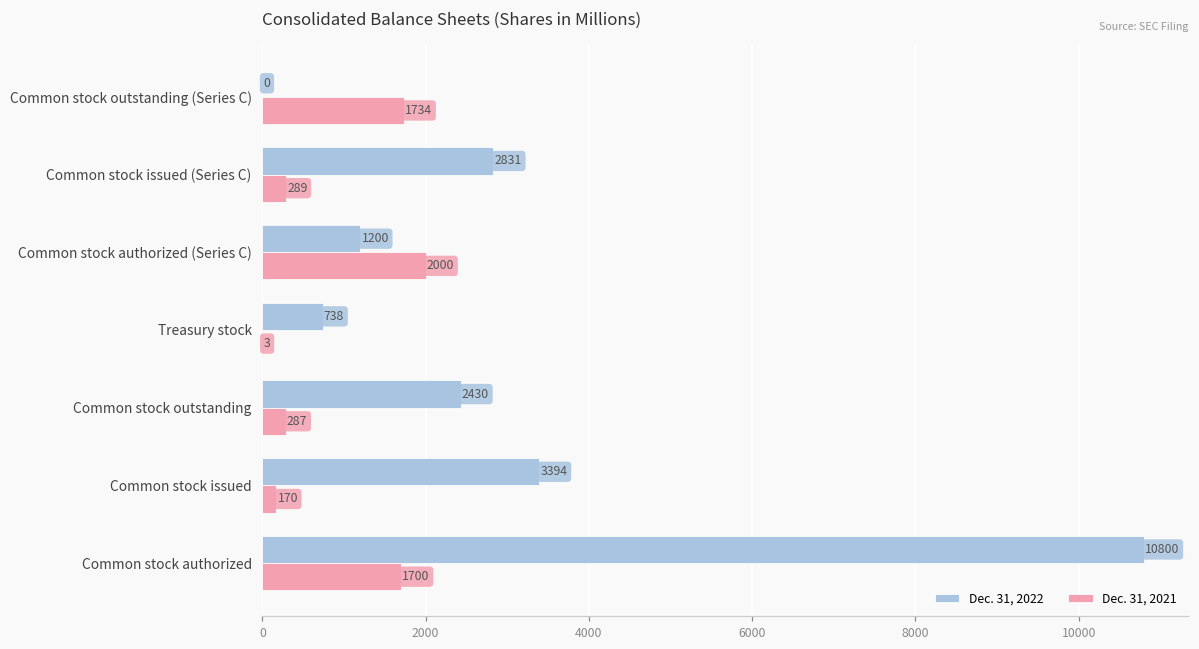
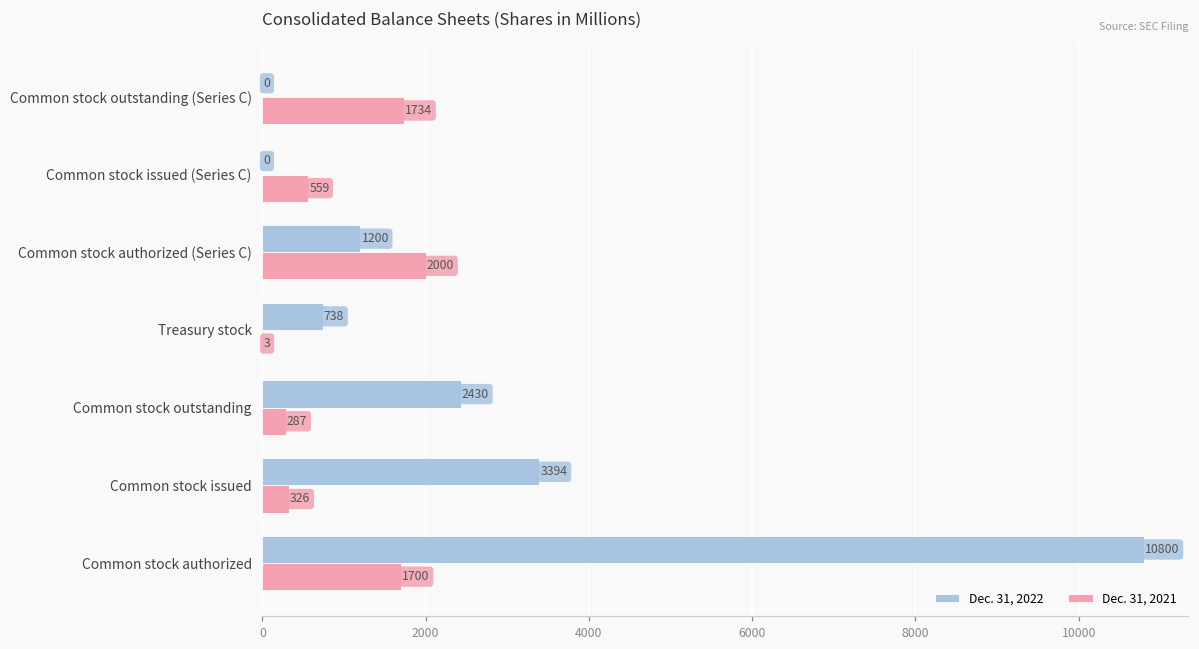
Dec. 31, 2022, Common stock issued (Series C): 2831 -> 0
Dec. 31, 2021, Common stock issued (Series C): 289 -> 559
Dec. 31, 2021, Common stock issued: 170 -> 326
